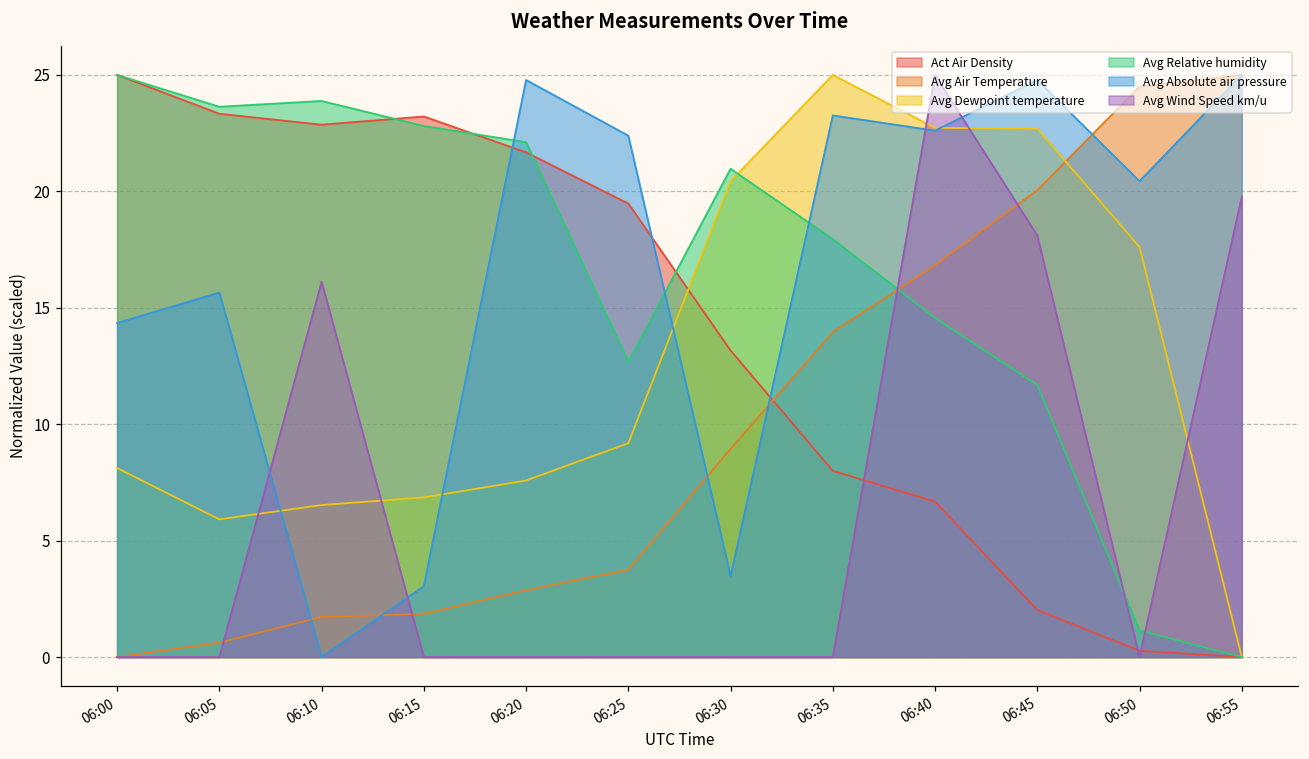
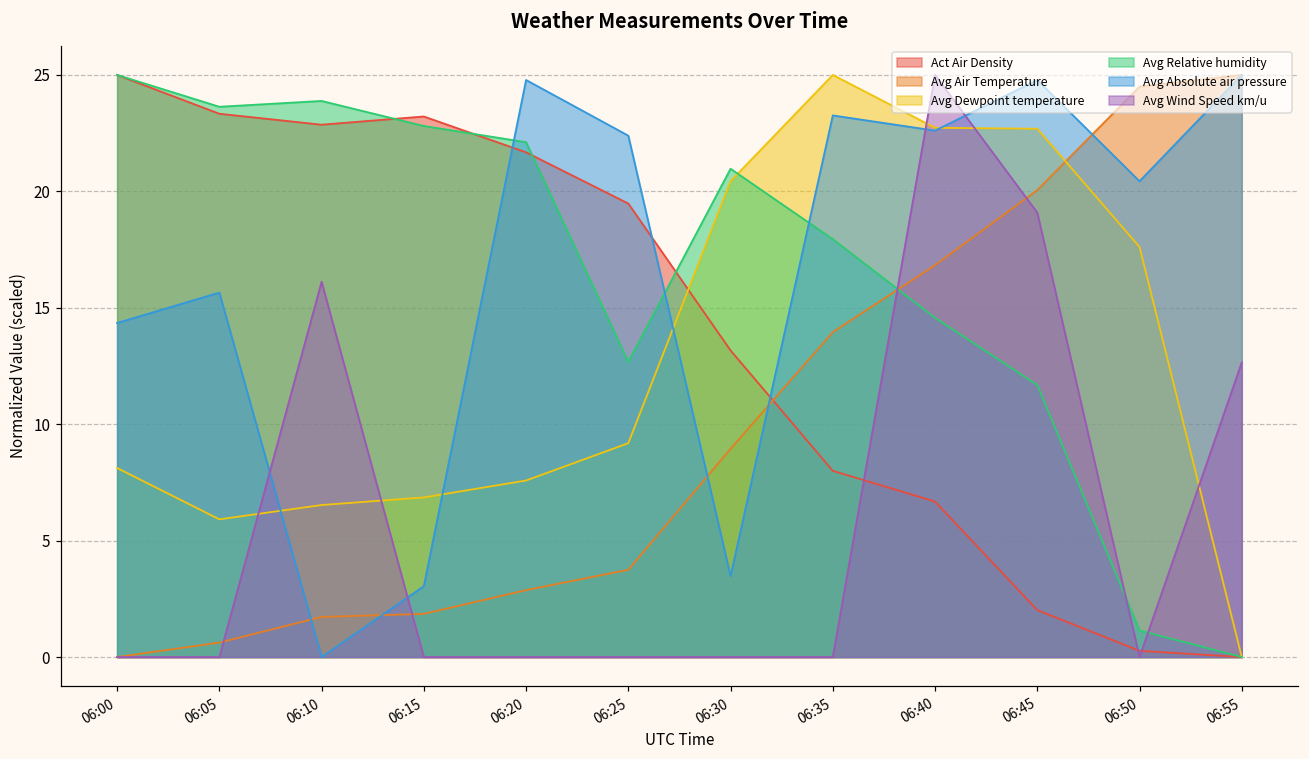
Avg Wind Speed km/u, 06:45: 18.1 -> 19.1
Avg Wind Speed km/u, 06:55: 19.8 -> 12.7
